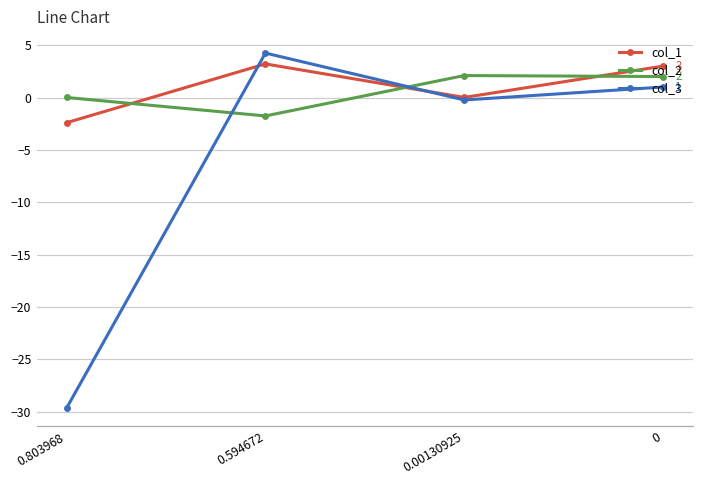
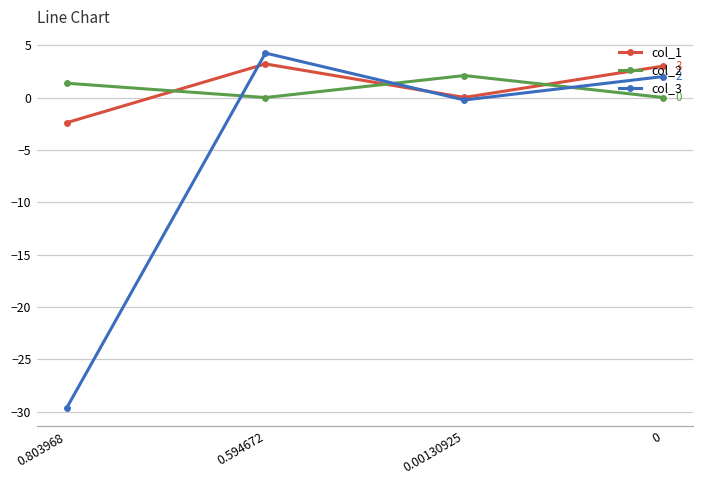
col_2, 0.803968: 0 -> 1
col_2, 0.594672: -2 -> 0
col_2, 0: 2 -> 0
col_3, 0: 1 -> 2
